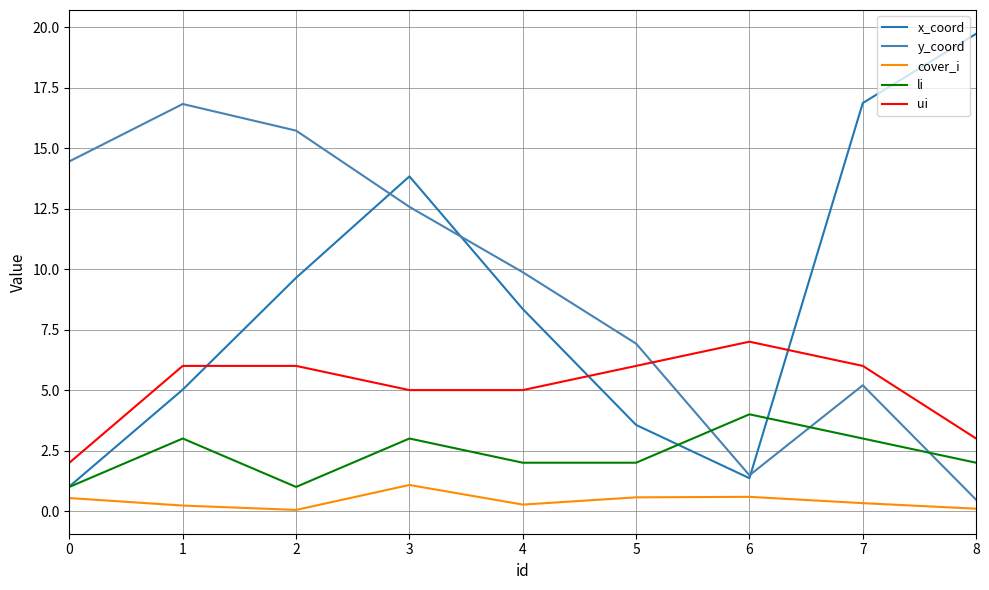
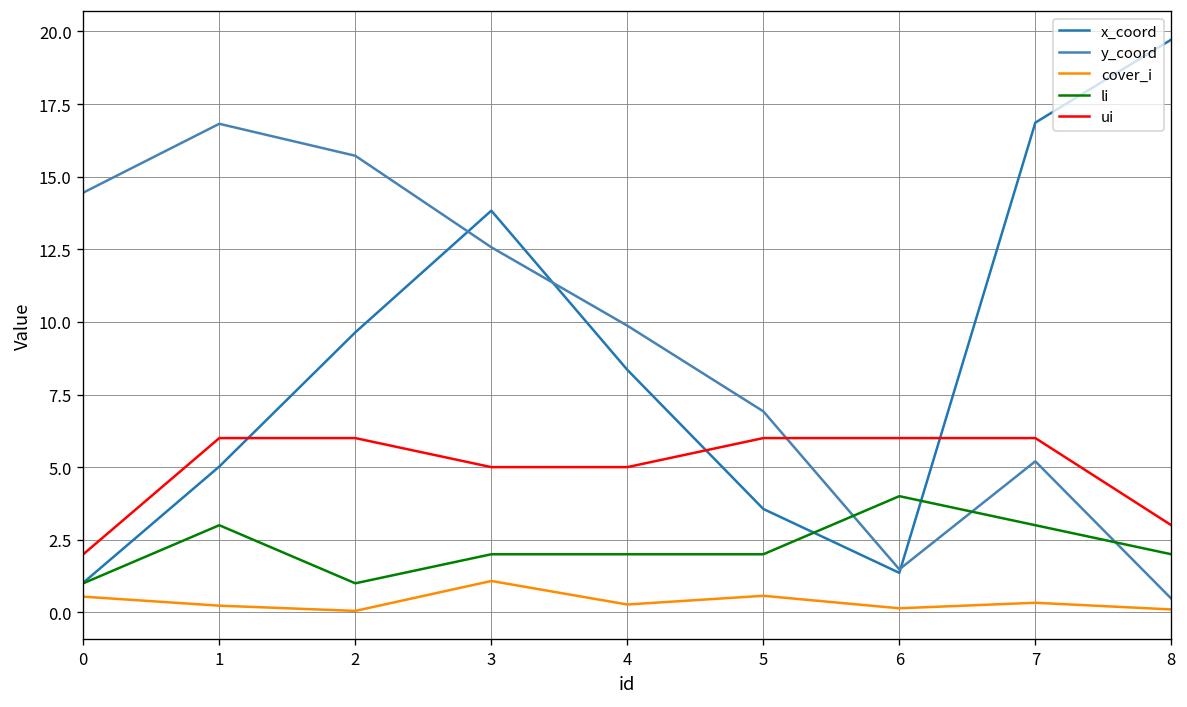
li, 3: 3 -> 2
cover_i, 6: 0.6 -> 0.1
ui, 6: 7 -> 6
